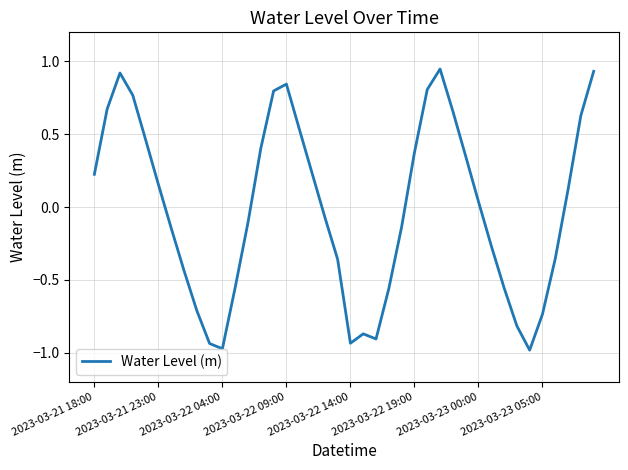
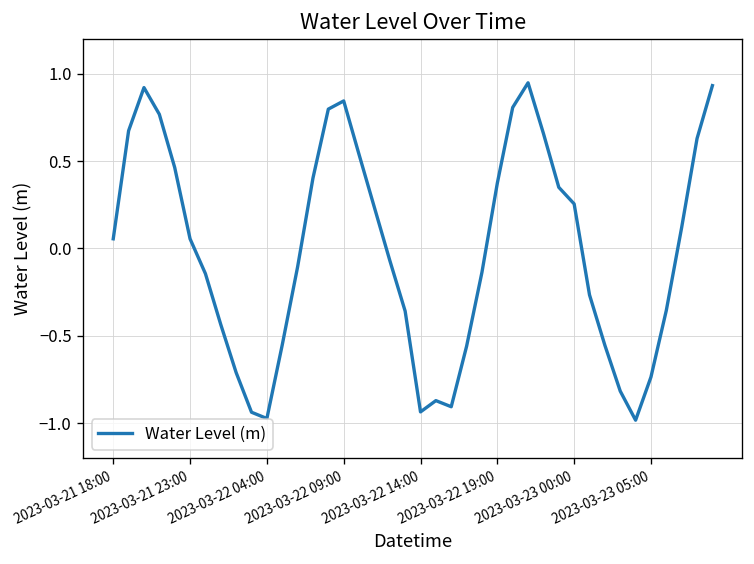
2023-03-21 18:00: 0.22 -> 0.05
2023-03-21 23:00: 0.15 -> 0.05
2023-03-23 00:00: 0.04 -> 0.25
